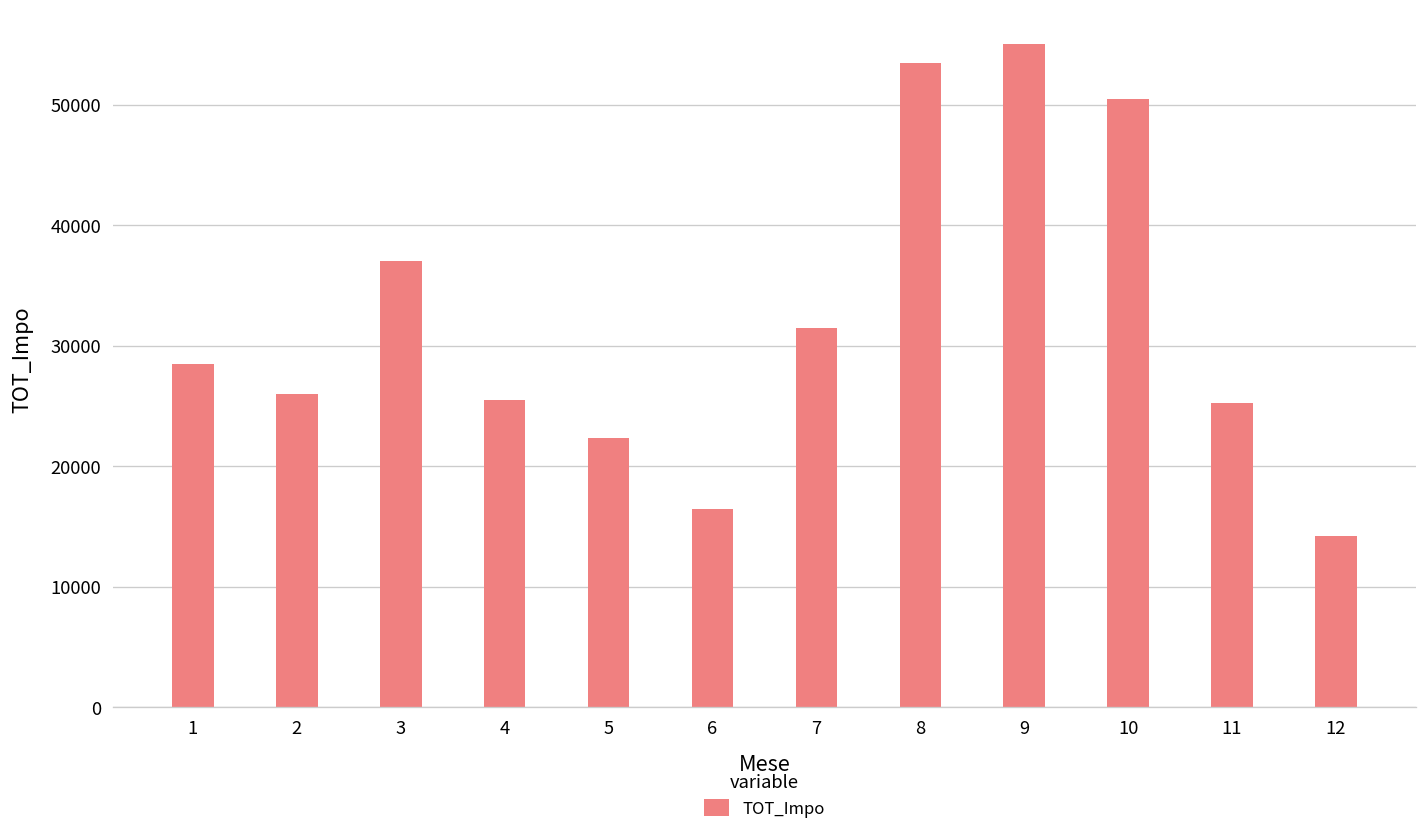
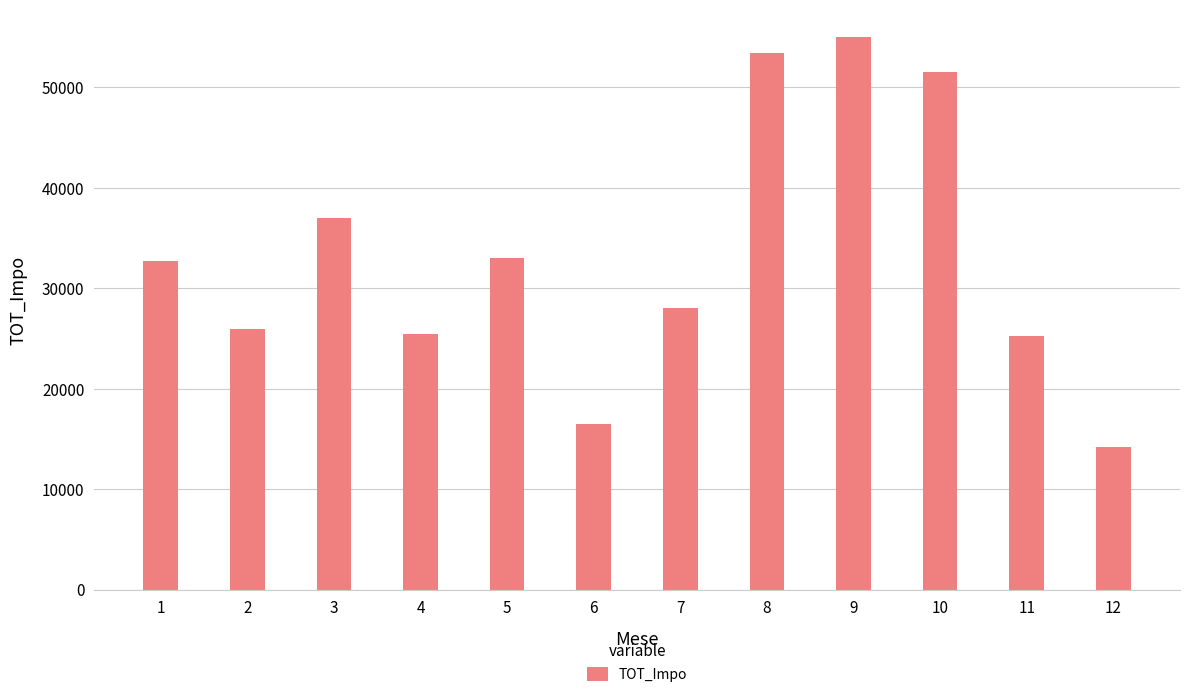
1: 28500 -> 32700
5: 22300 -> 33000
7: 31500 -> 28000
10: 50400 -> 51500
